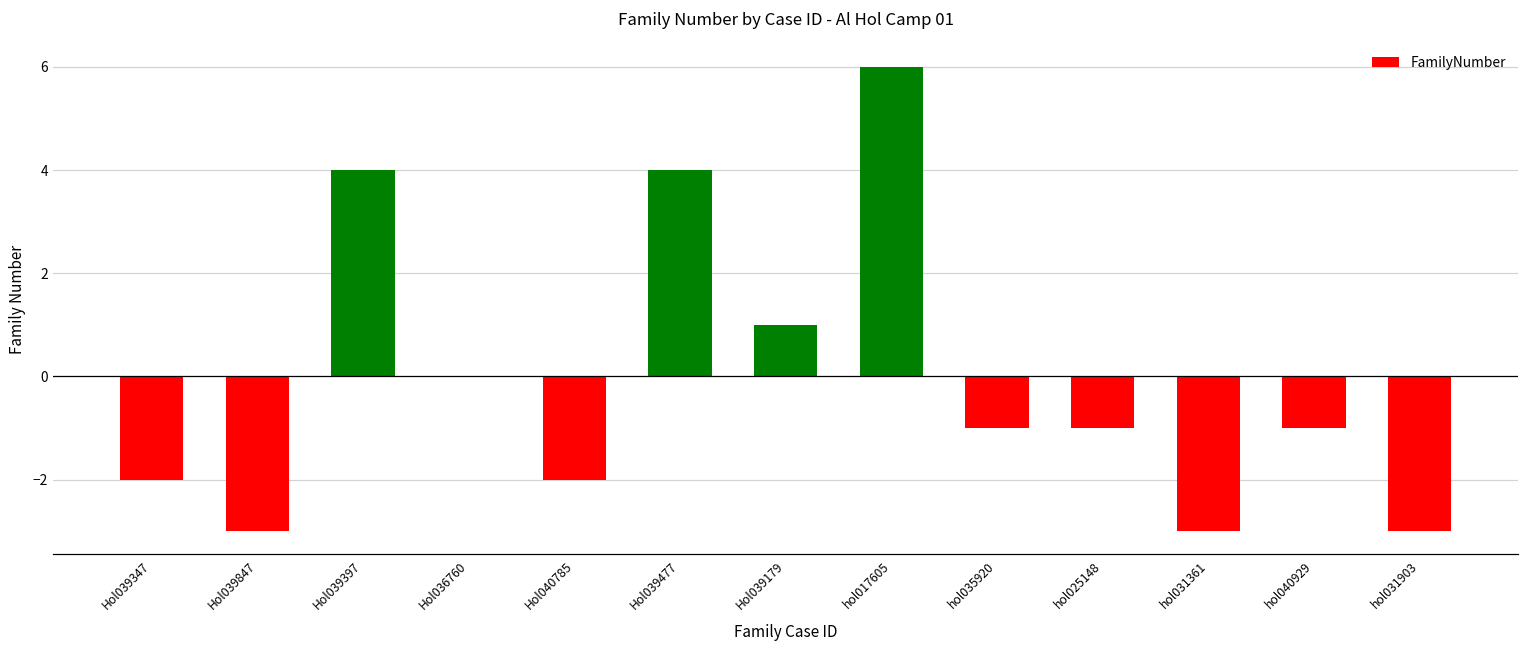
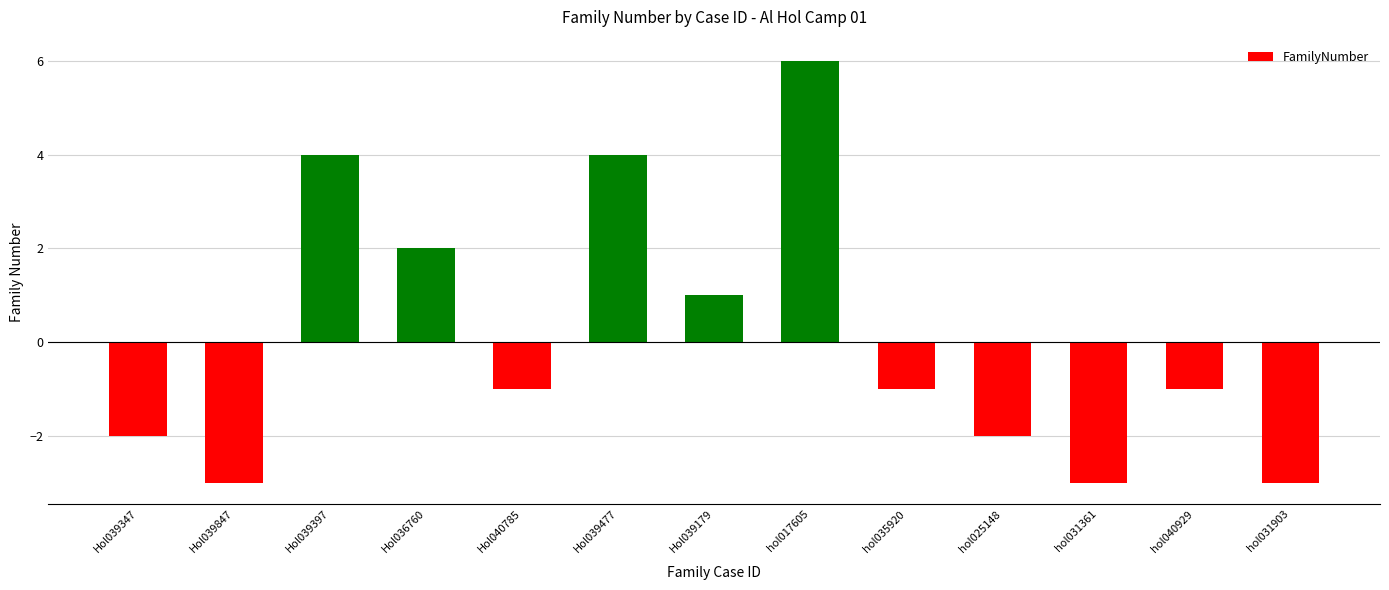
Hol036760: 0.0 -> 2.0
Hol040785: -2.0 -> -1.0
hol025148: -1.0 -> -2.0
